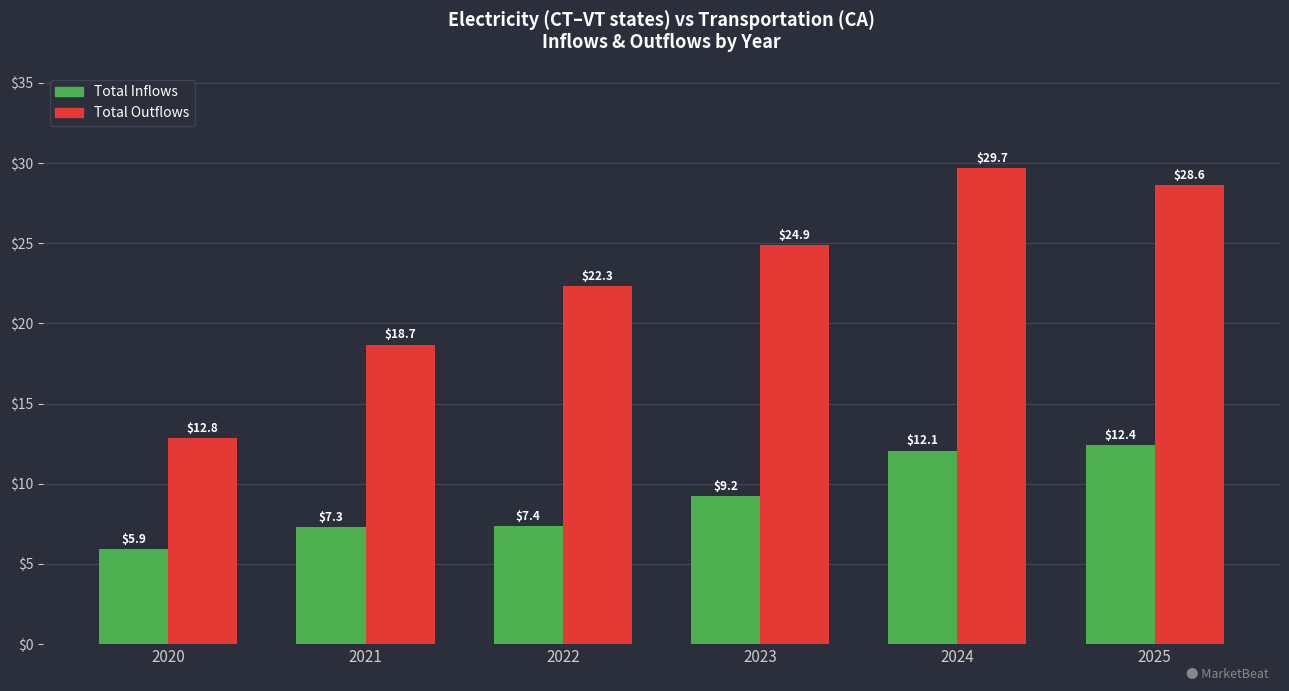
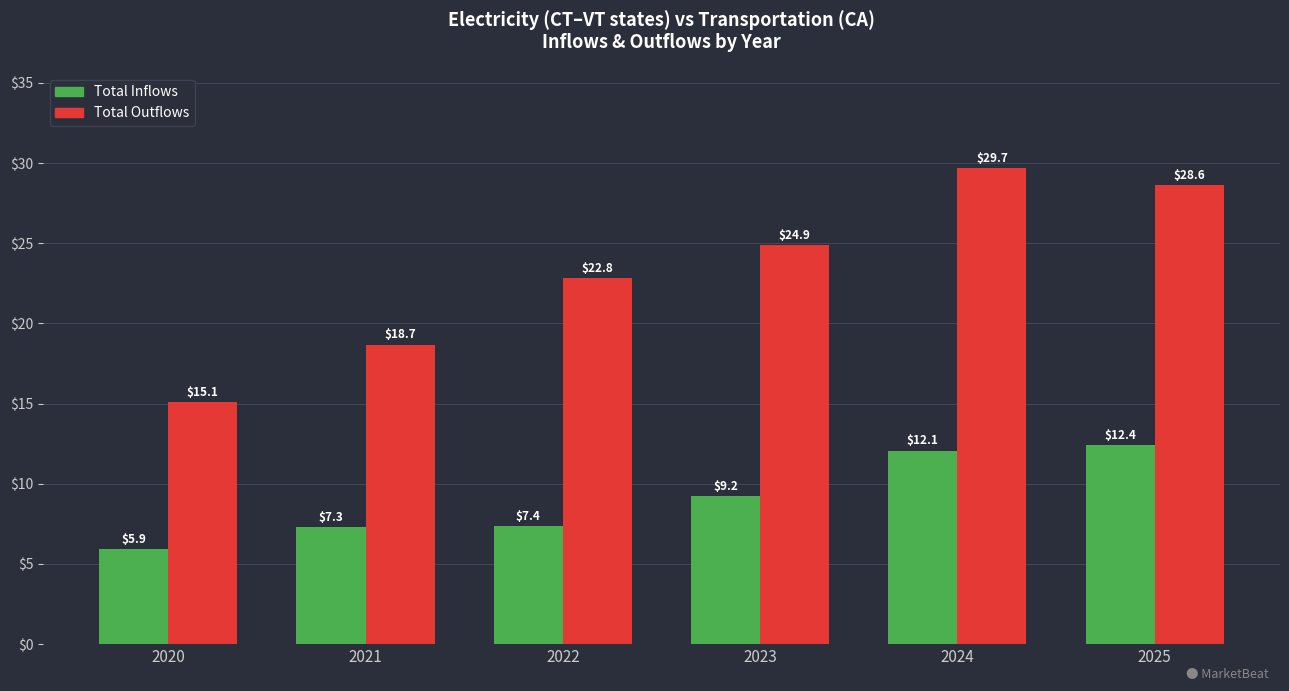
Total Outflows, 2020: $12.8 -> $15.1
Total Outflows, 2022: $22.3 -> $22.8
